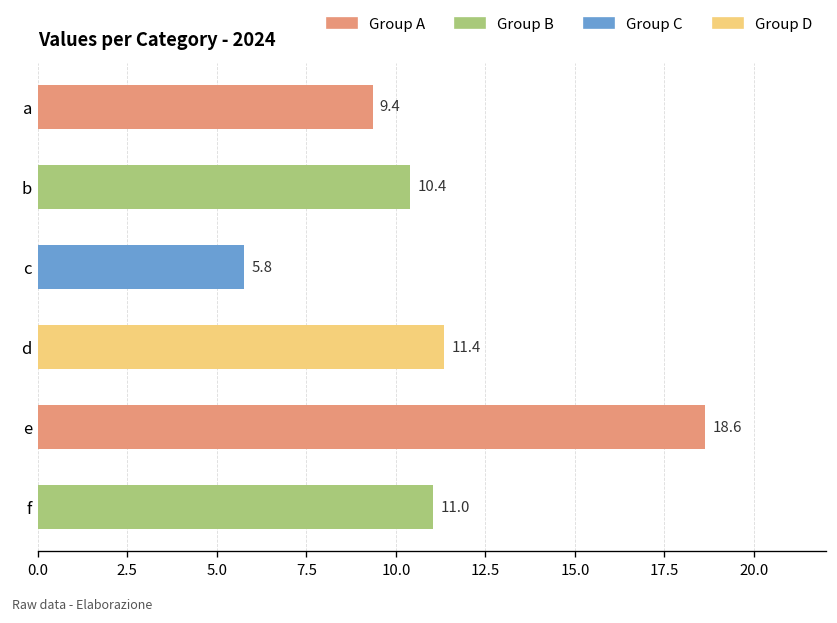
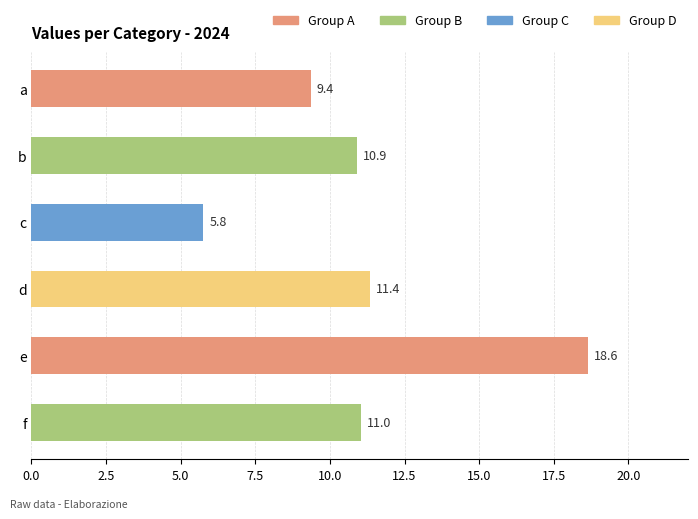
b: 10.4 -> 10.9
